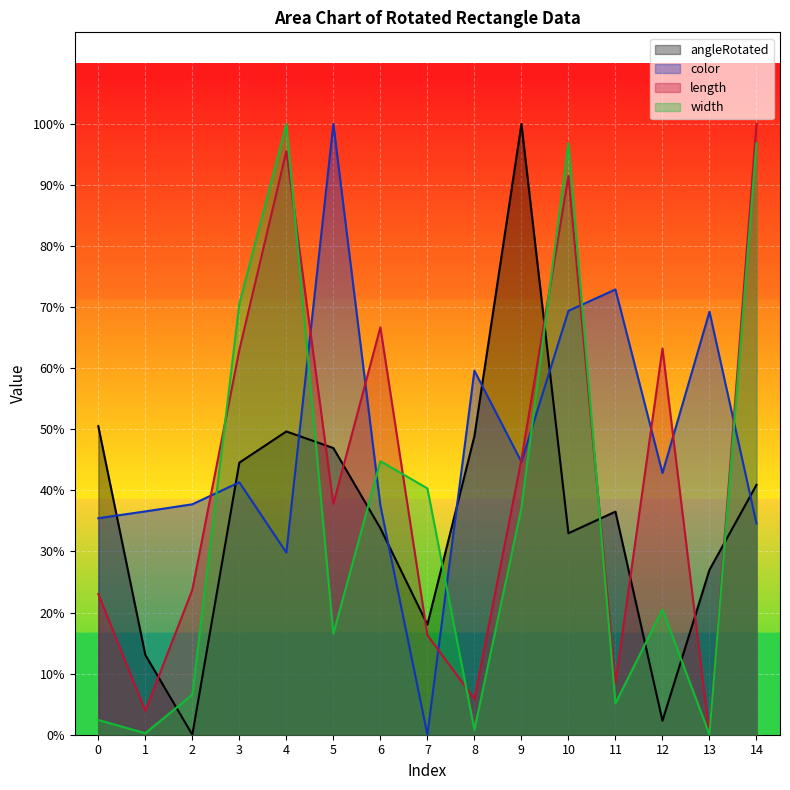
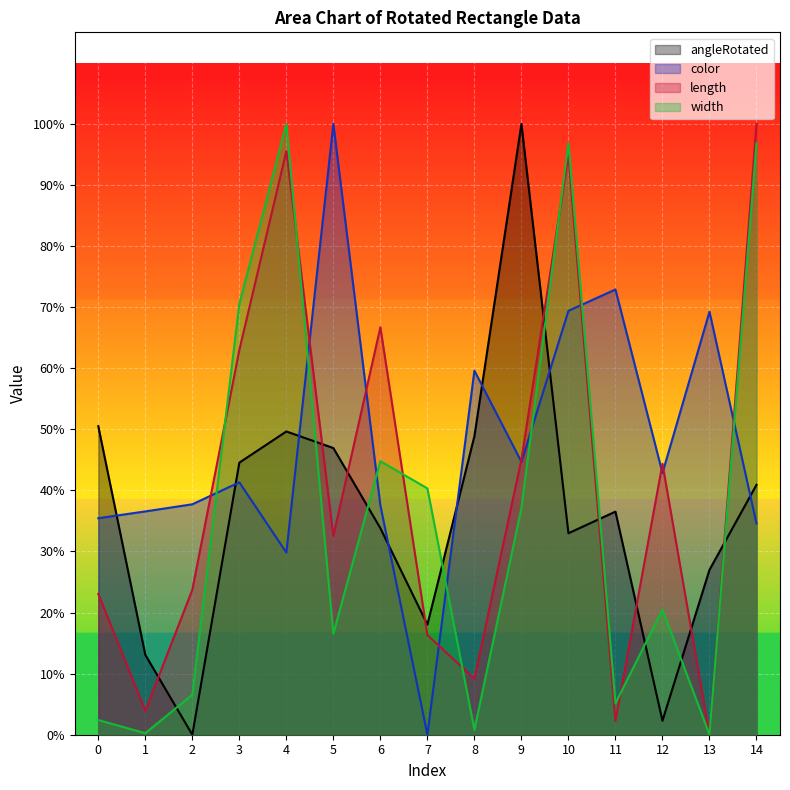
length, 5: 38% -> 33%
length, 8: 6% -> 9%
length, 10: 91% -> 95%
length, 11: 8% -> 2%
length, 12: 63% -> 44%
